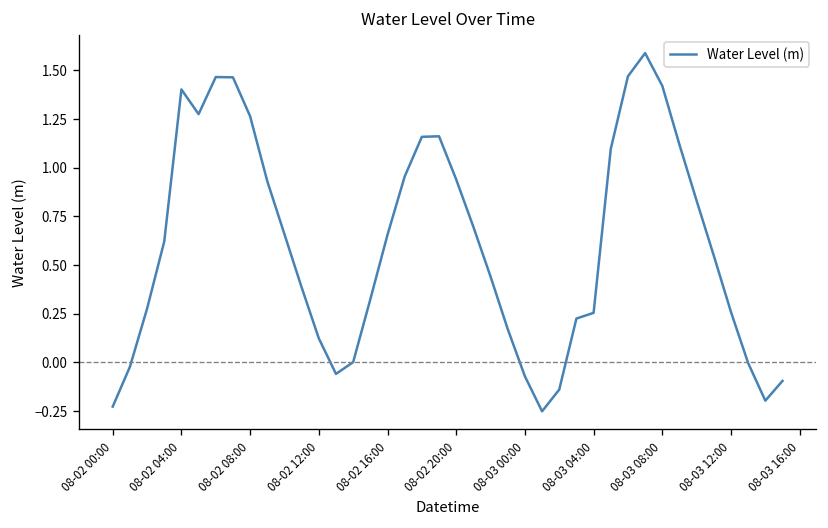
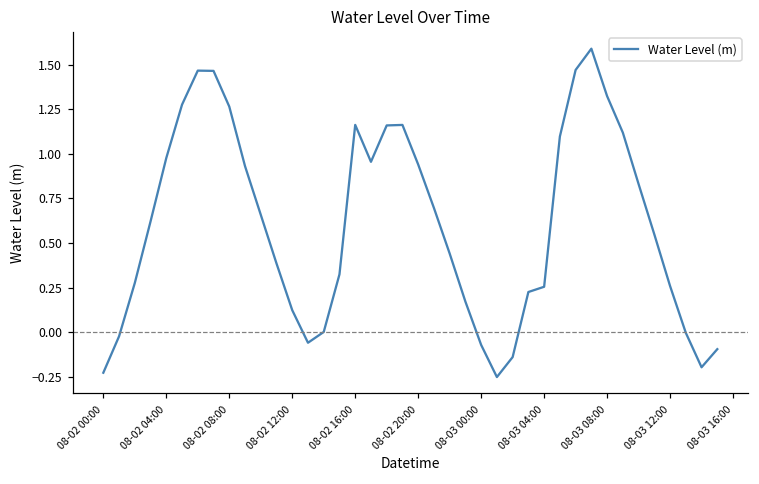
08-02 04:00: 1.40 -> 0.98
08-02 16:00: 0.66 -> 1.16
08-03 08:00: 1.42 -> 1.32
